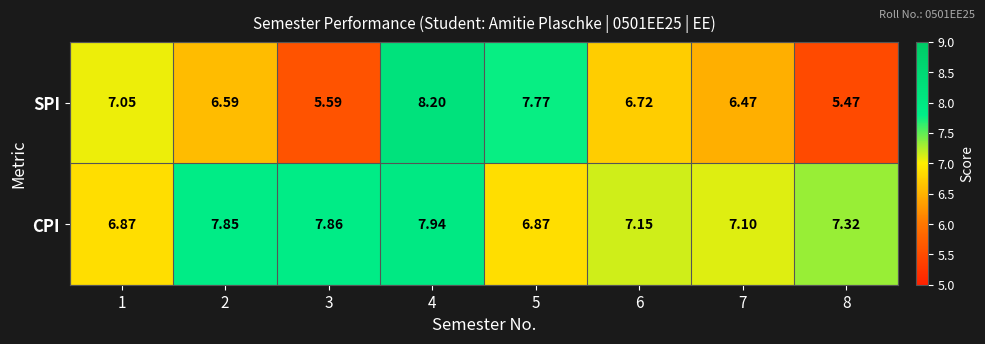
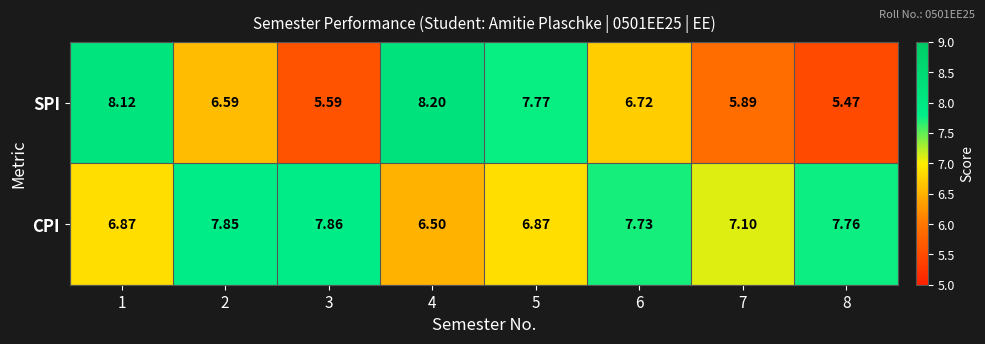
SPI, 1: 7.05 -> 8.12
SPI, 7: 6.47 -> 5.89
CPI, 4: 7.94 -> 6.50
CPI, 6: 7.15 -> 7.73
CPI, 8: 7.32 -> 7.76
